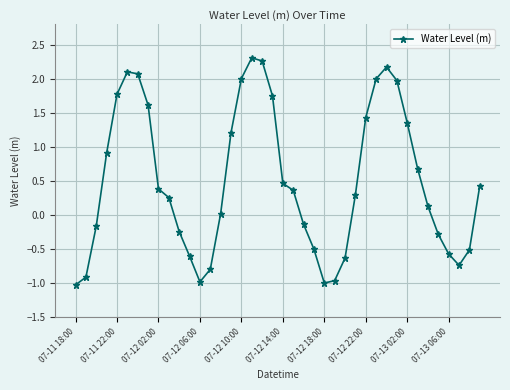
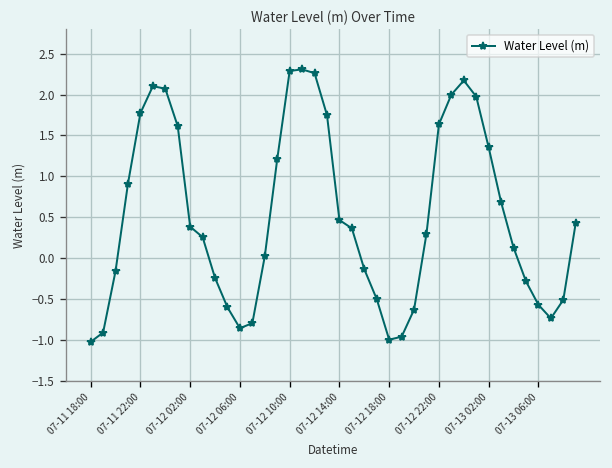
07-12 06:00: -1.0 -> -0.9
07-12 10:00: 2.0 -> 2.3
07-12 22:00: 1.4 -> 1.6
